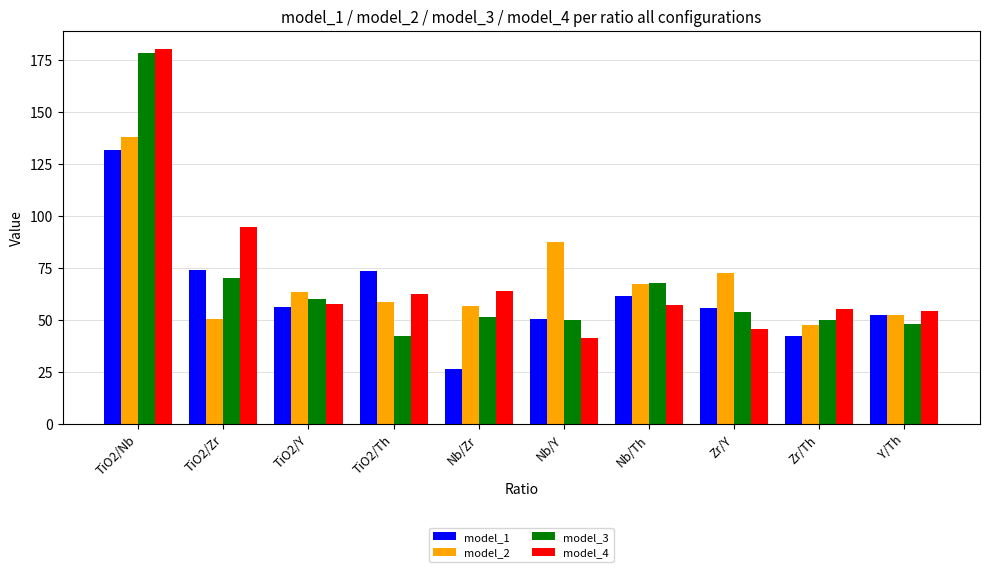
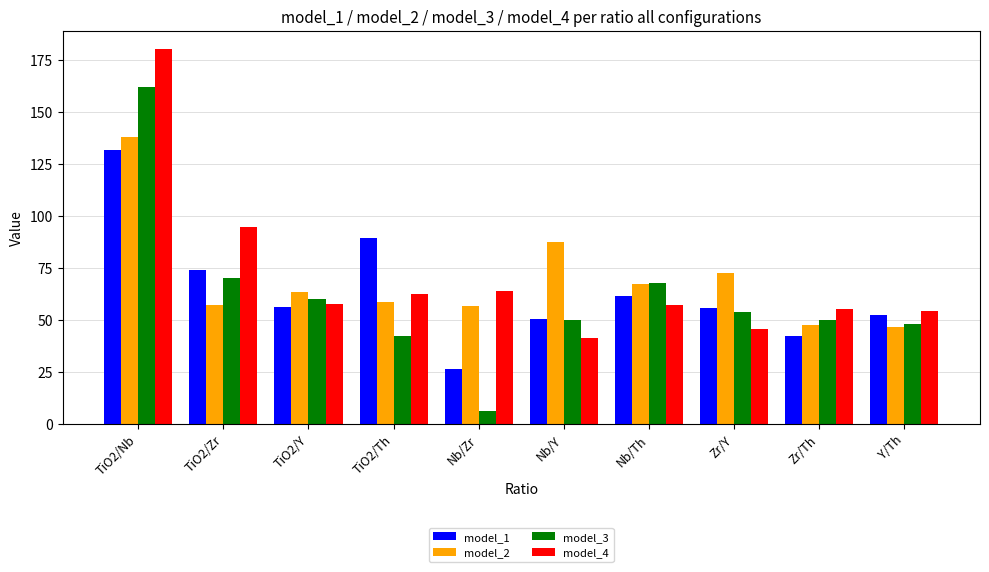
model_3, TiO2/Nb: 178 -> 162
model_2, TiO2/Zr: 50 -> 57
model_1, TiO2/Th: 74 -> 89
model_3, Nb/Zr: 51 -> 6
model_2, Y/Th: 52 -> 47
